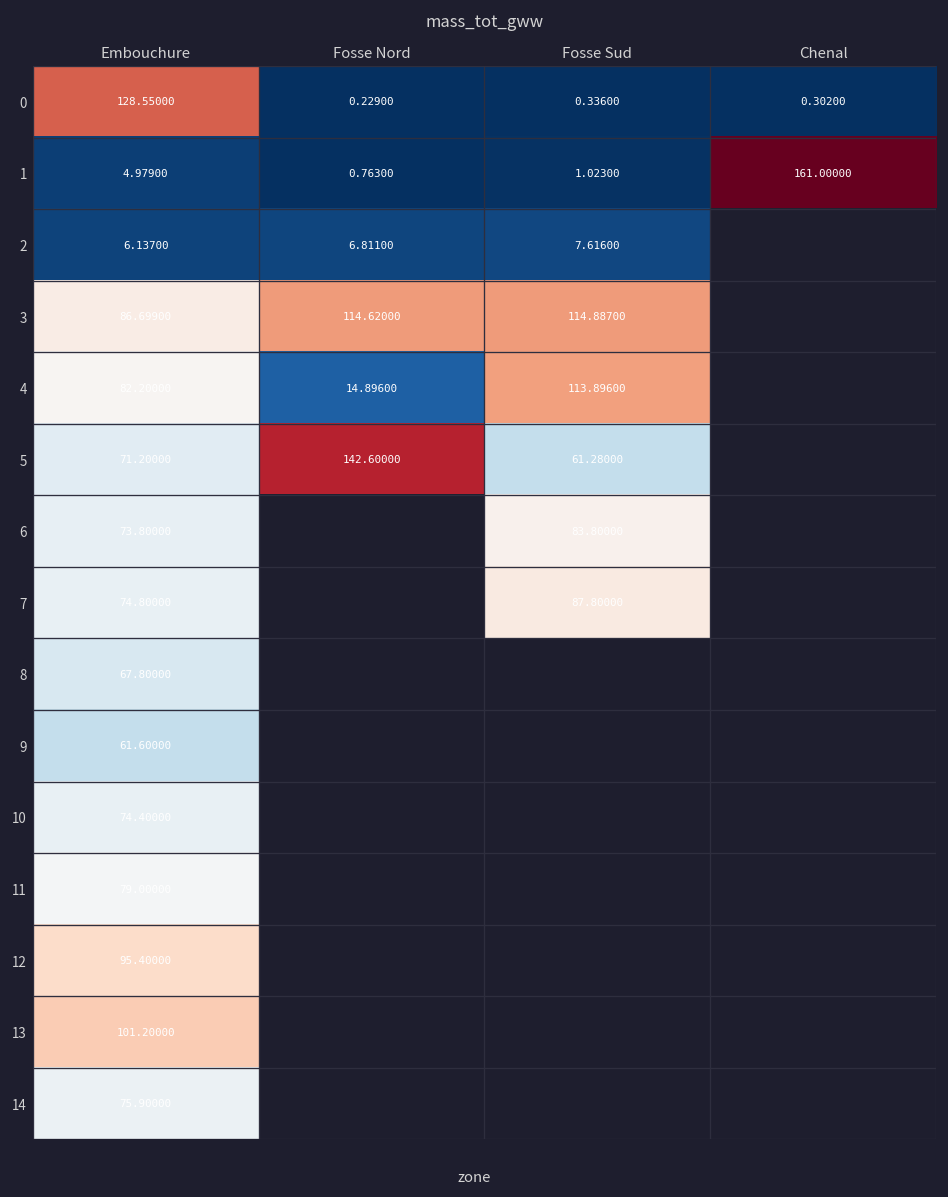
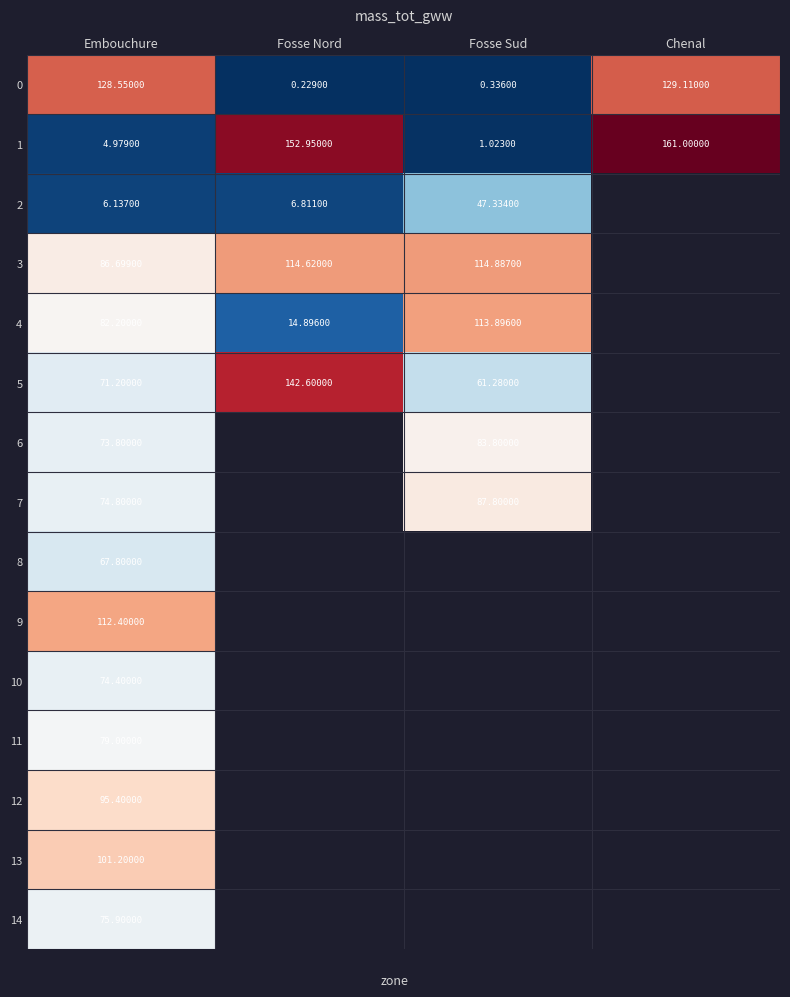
0, Chenal: 0.30200 -> 129.11000
1, Fosse Nord: 0.76300 -> 152.95000
2, Fosse Sud: 7.61600 -> 47.33400
9, Embouchure: 61.60000 -> 112.40000
